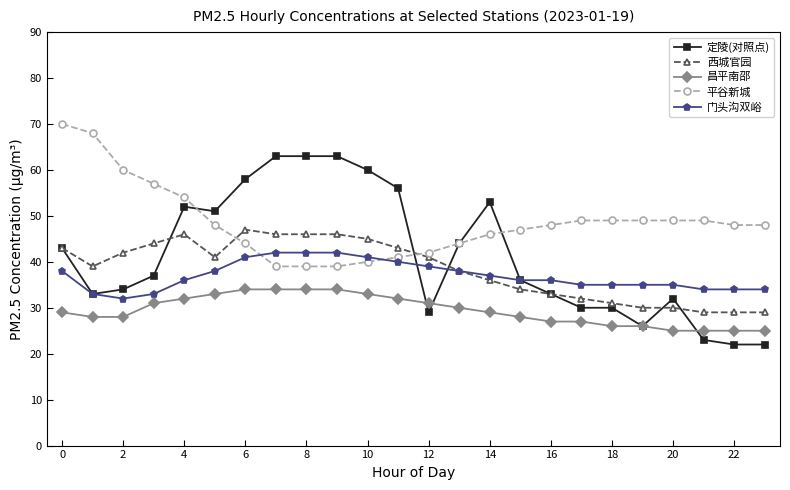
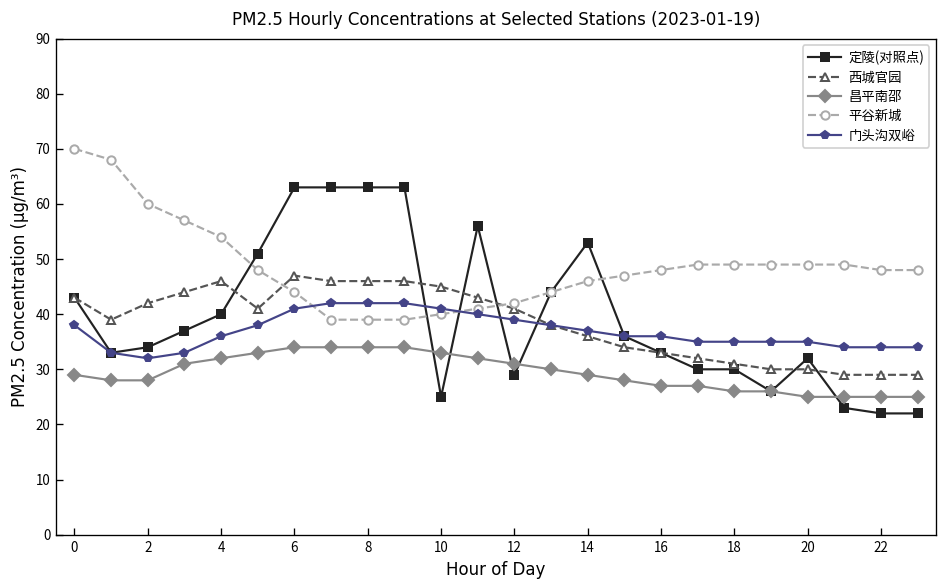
定陵(对照点), 4: 52 -> 40
定陵(对照点), 6: 58 -> 63
定陵(对照点), 10: 60 -> 25
